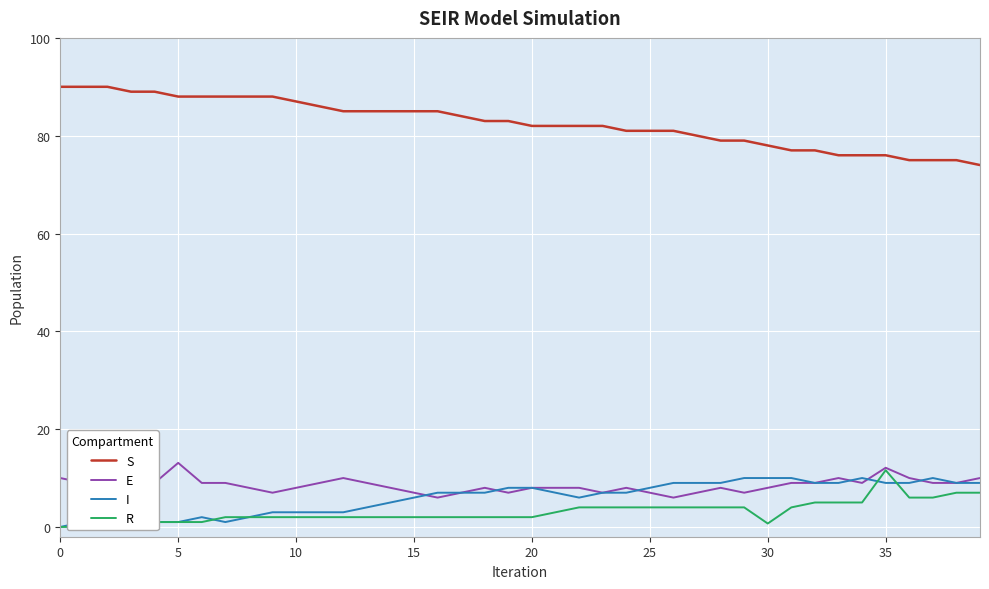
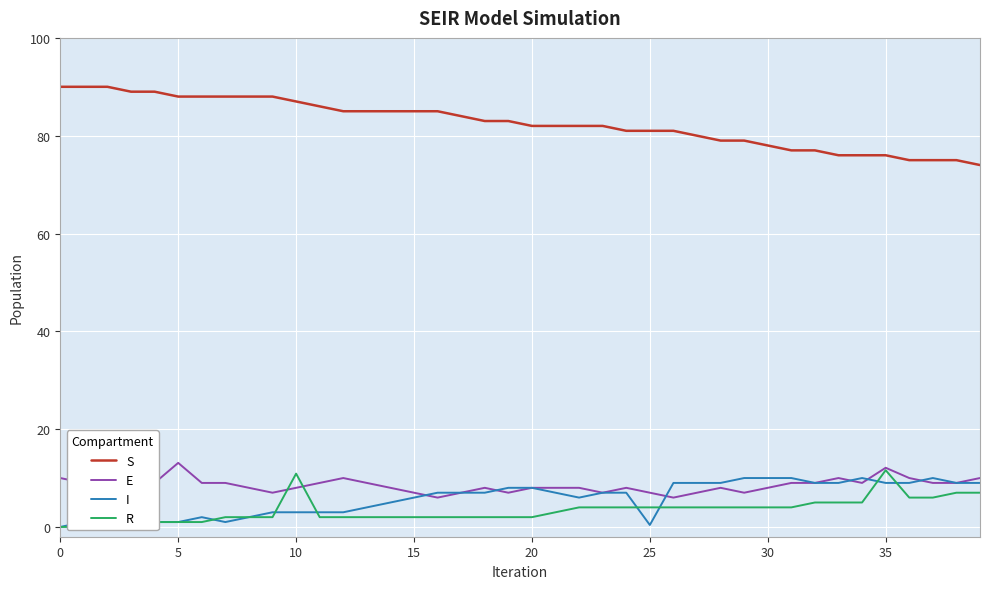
R, 10: 2 -> 11
I, 25: 8 -> 0
R, 30: 1 -> 4
